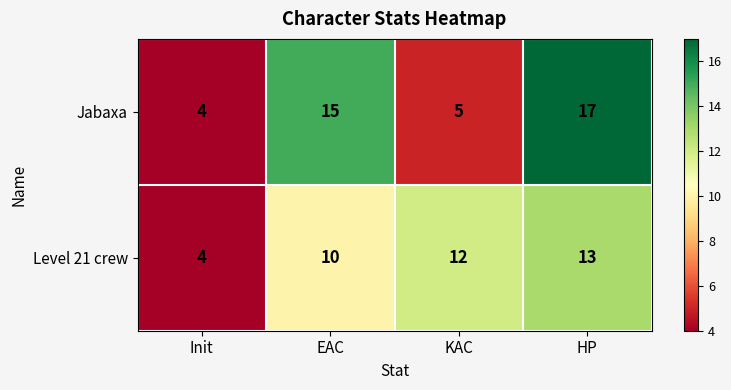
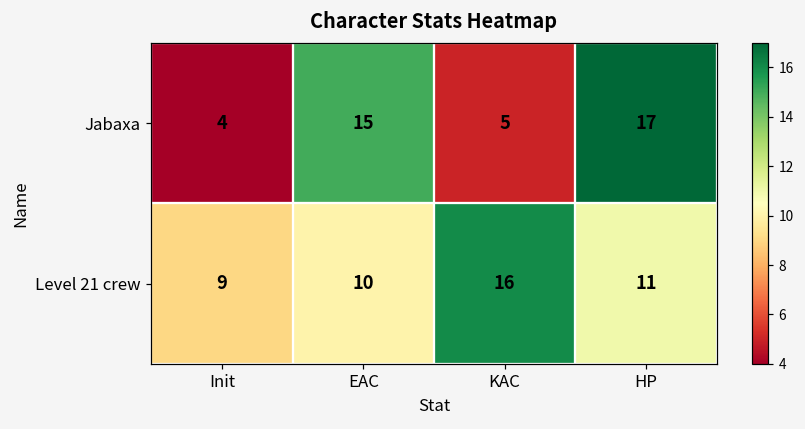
Level 21 crew, Init: 4 -> 9
Level 21 crew, KAC: 12 -> 16
Level 21 crew, HP: 13 -> 11
